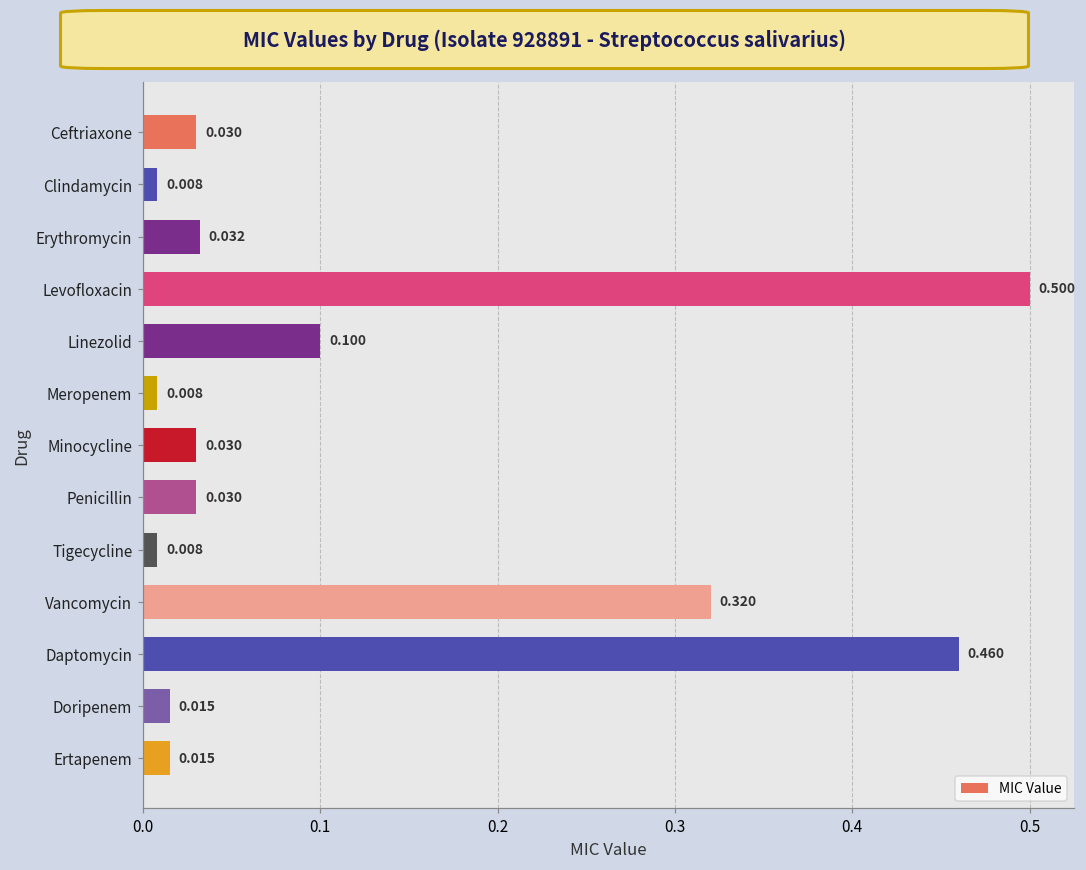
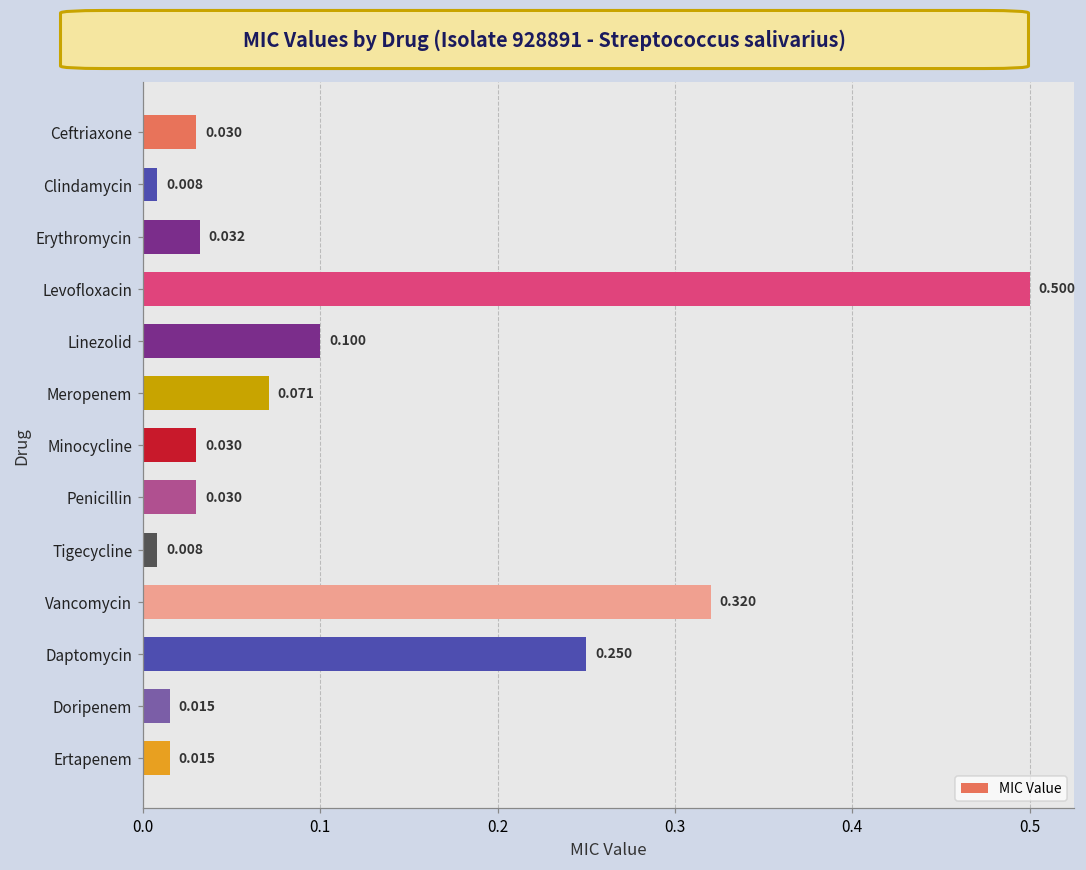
Meropenem: 0.008 -> 0.071
Daptomycin: 0.460 -> 0.250
